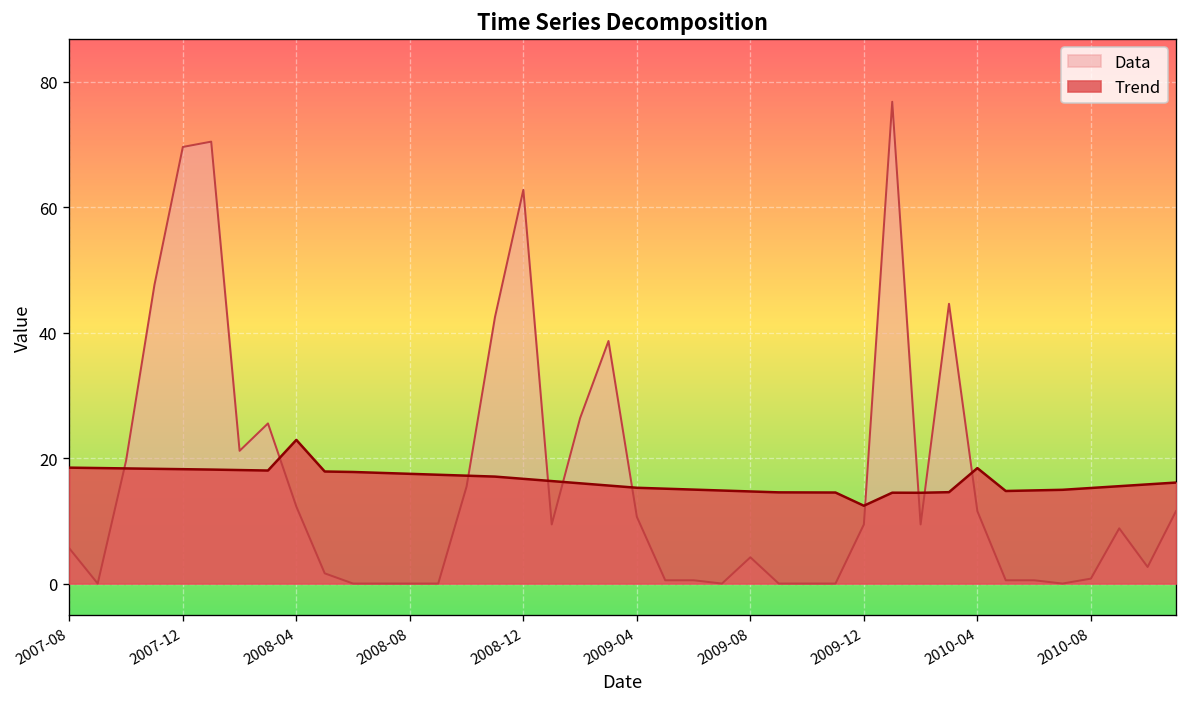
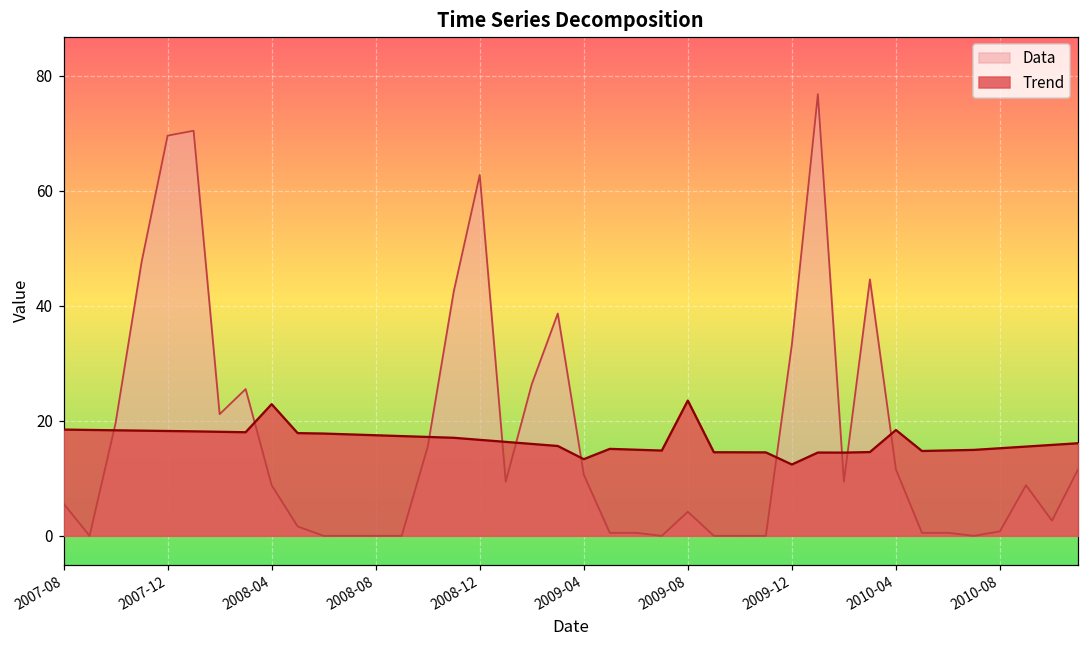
Data, 2008-04: 12 -> 9
Trend, 2009-04: 15 -> 13
Trend, 2009-08: 15 -> 24
Data, 2009-12: 9 -> 33
